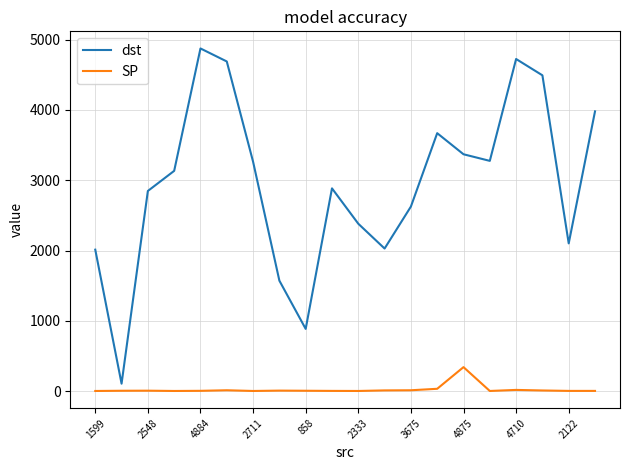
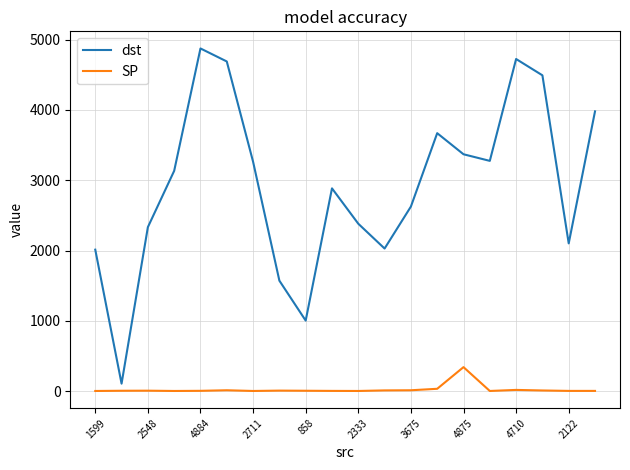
dst, 2548: 2800 -> 2300
dst, 858: 900 -> 1000
